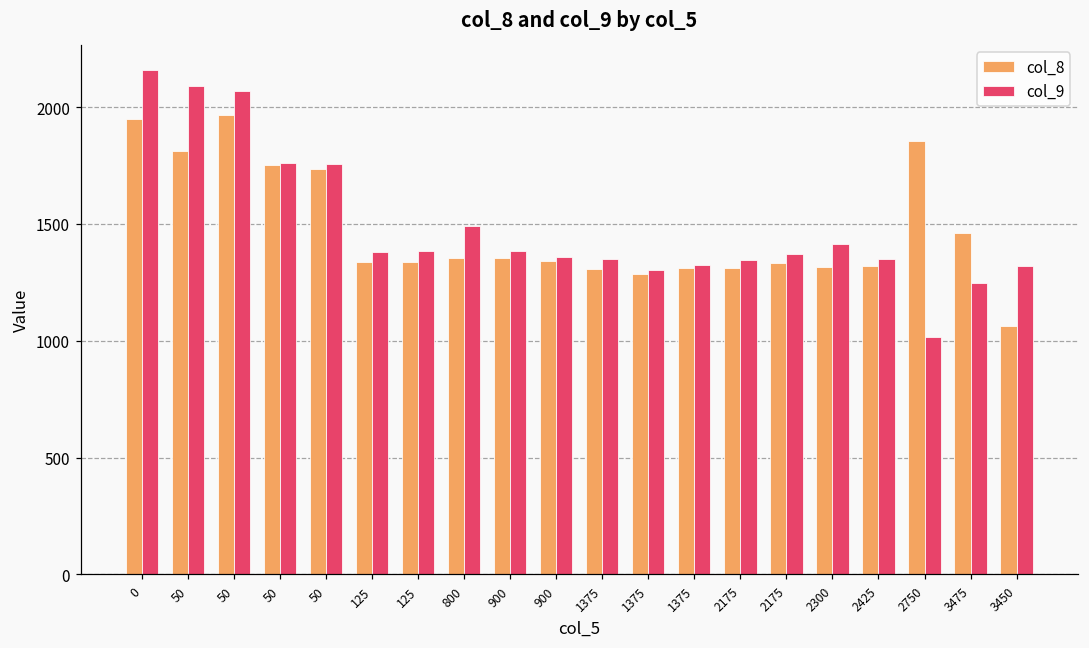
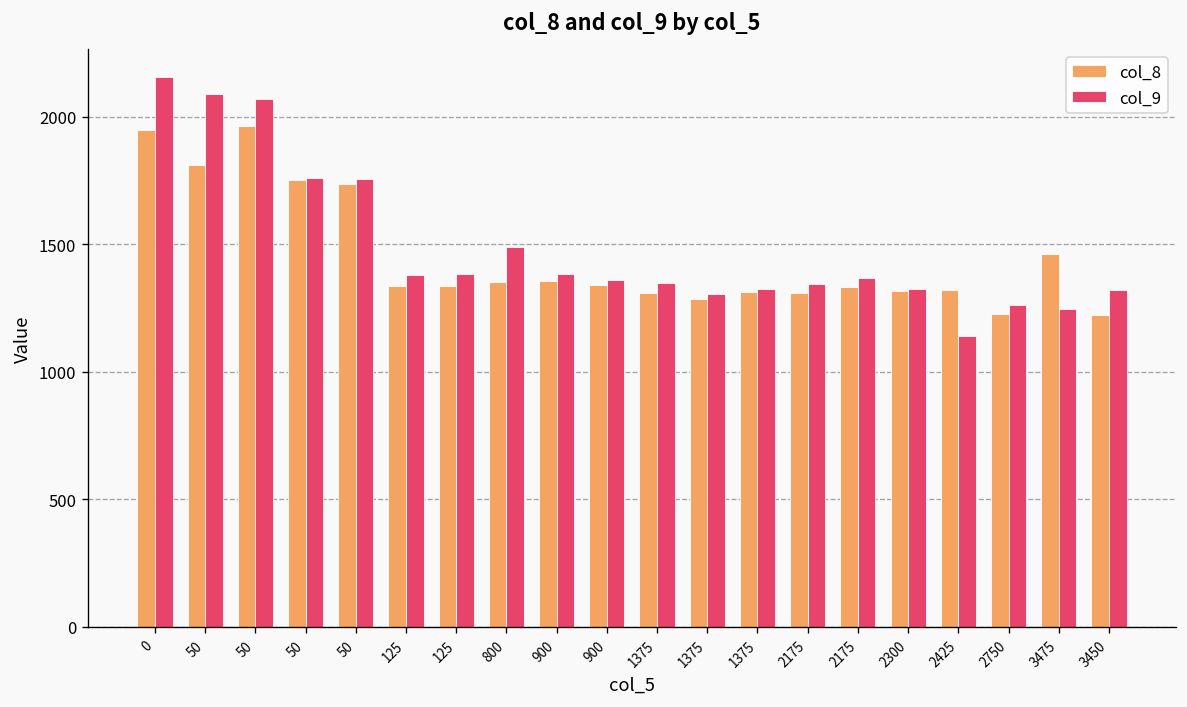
col_9, 2300: 1410 -> 1330
col_9, 2425: 1350 -> 1140
col_8, 2750: 1860 -> 1230
col_9, 2750: 1020 -> 1260
col_8, 3450: 1060 -> 1220
